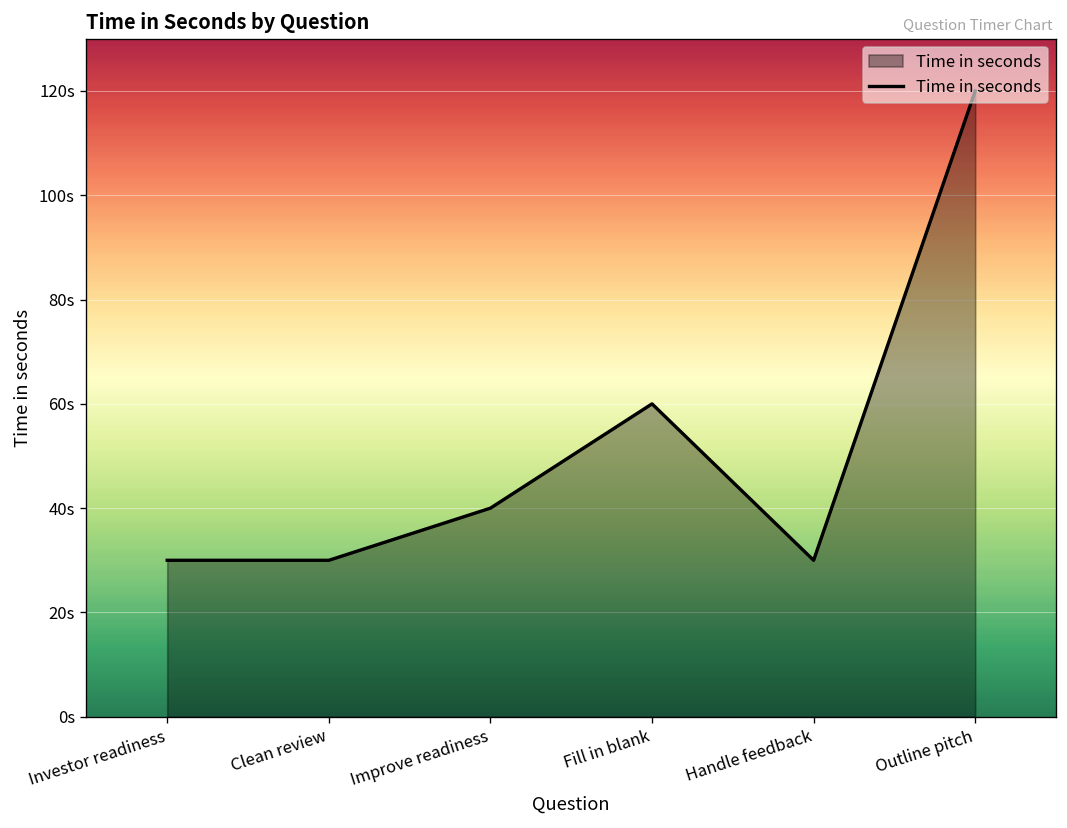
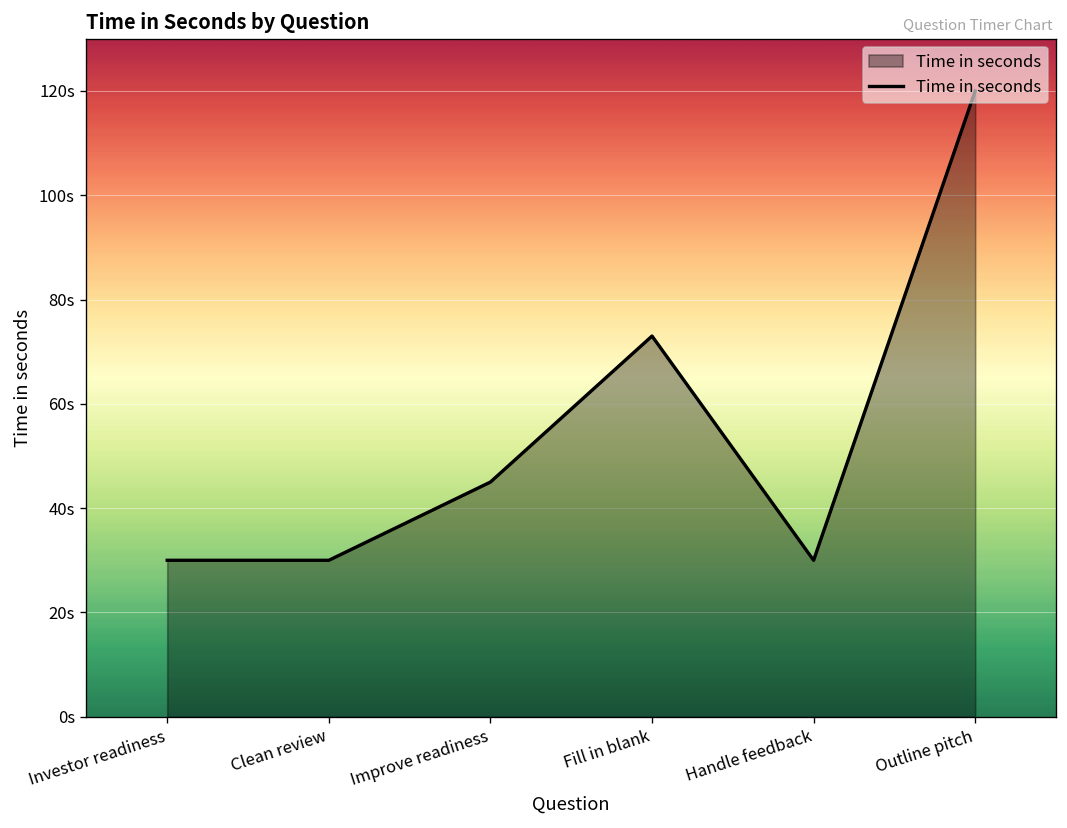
Improve readiness: 40s -> 45s
Fill in blank: 60s -> 73s
